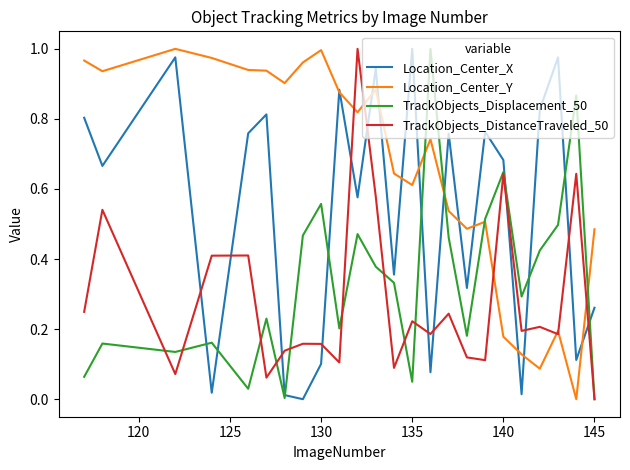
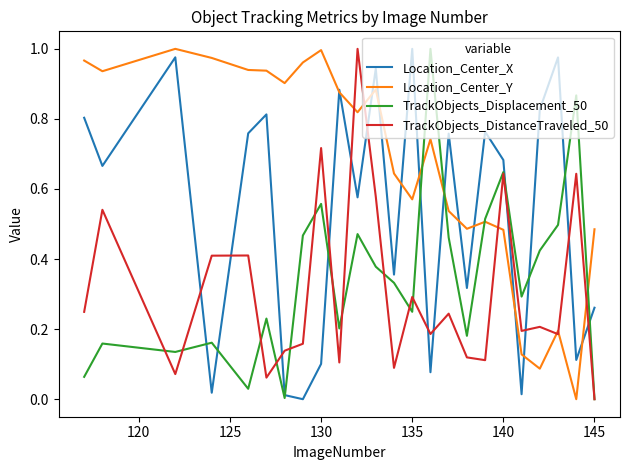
TrackObjects_DistanceTraveled_50, 130: 0.16 -> 0.72
Location_Center_Y, 135: 0.61 -> 0.57
TrackObjects_Displacement_50, 135: 0.05 -> 0.25
TrackObjects_DistanceTraveled_50, 135: 0.22 -> 0.29
Location_Center_Y, 140: 0.18 -> 0.48
